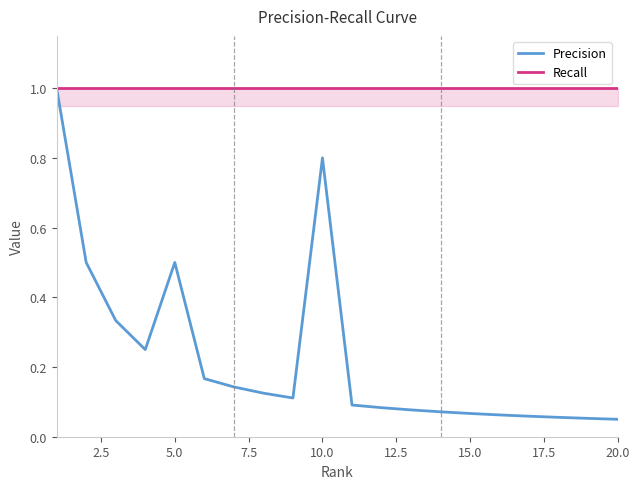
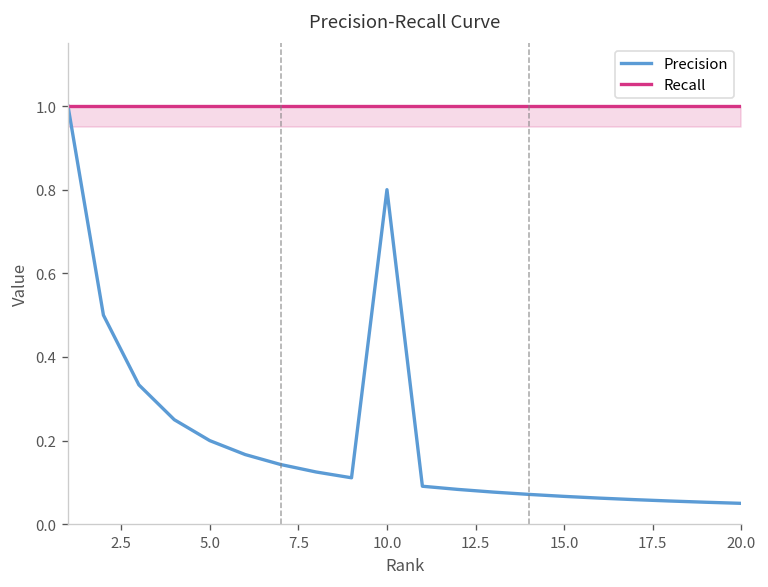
Precision, 5.0: 0.5 -> 0.2
